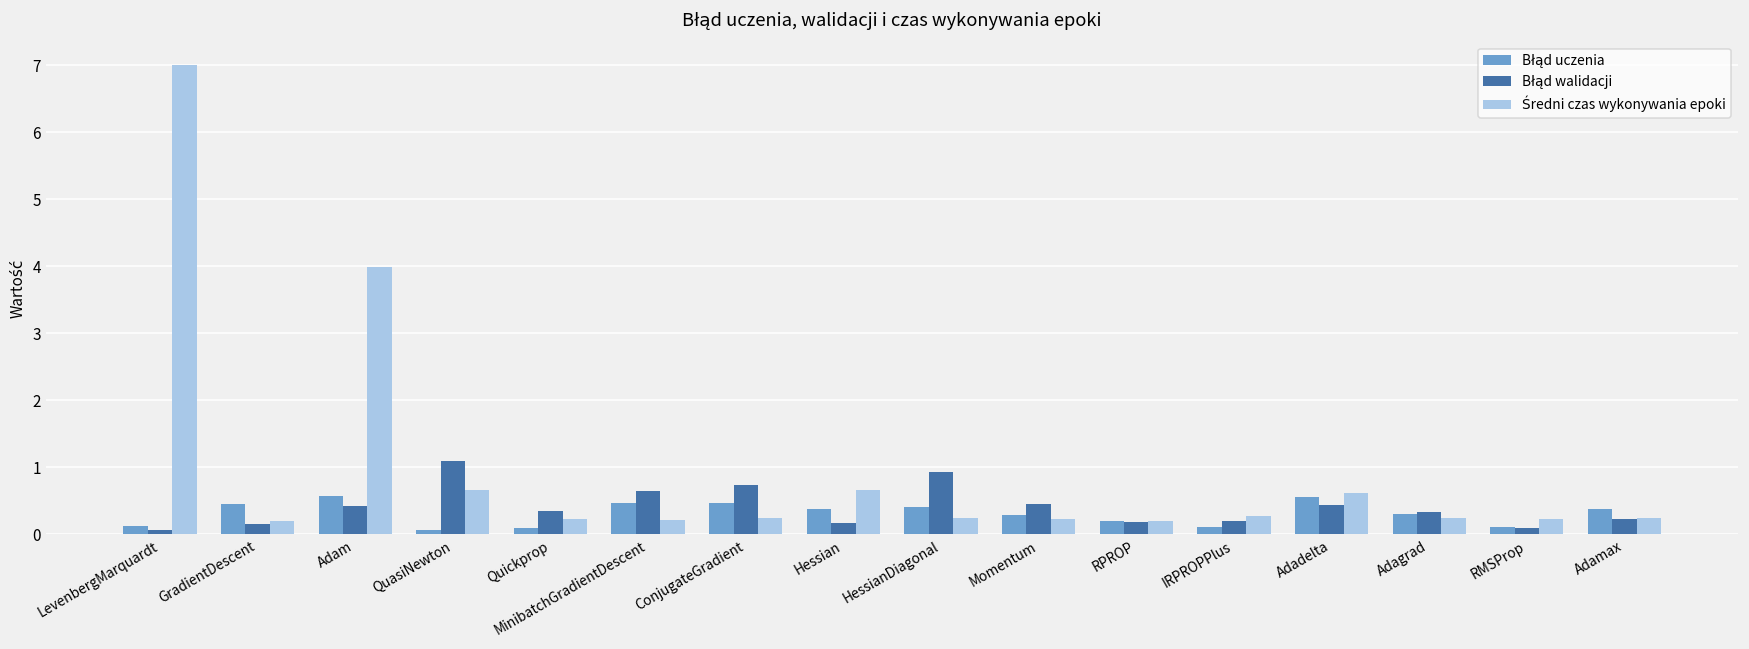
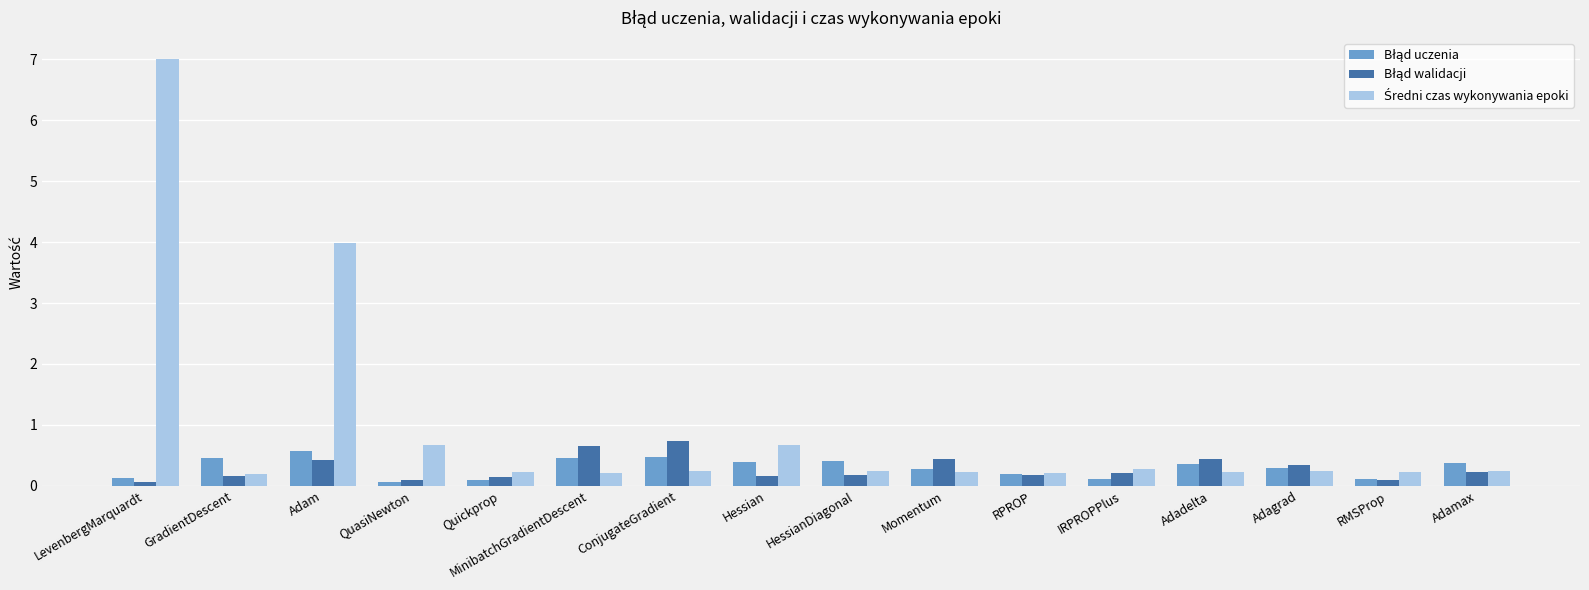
Błąd walidacji, QuasiNewton: 1.1 -> 0.1
Błąd walidacji, Quickprop: 0.4 -> 0.1
Błąd walidacji, HessianDiagonal: 0.9 -> 0.2
Błąd uczenia, Adadelta: 0.6 -> 0.4
Średni czas wykonywania epoki, Adadelta: 0.6 -> 0.2
